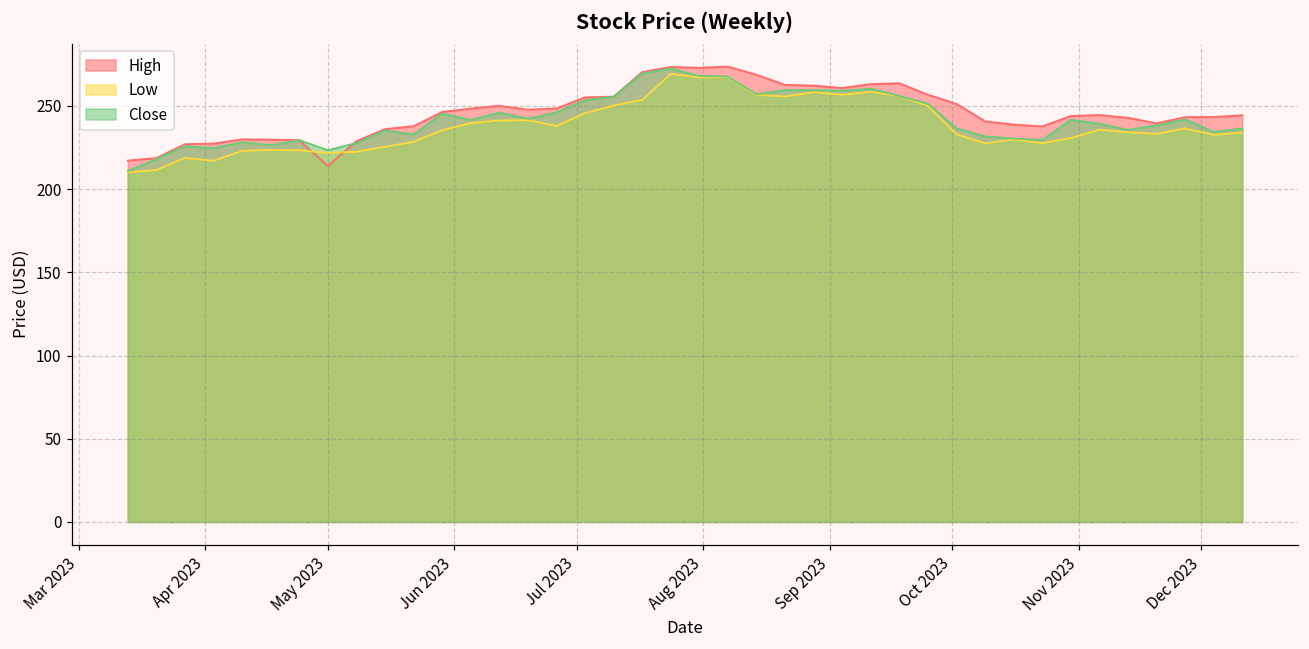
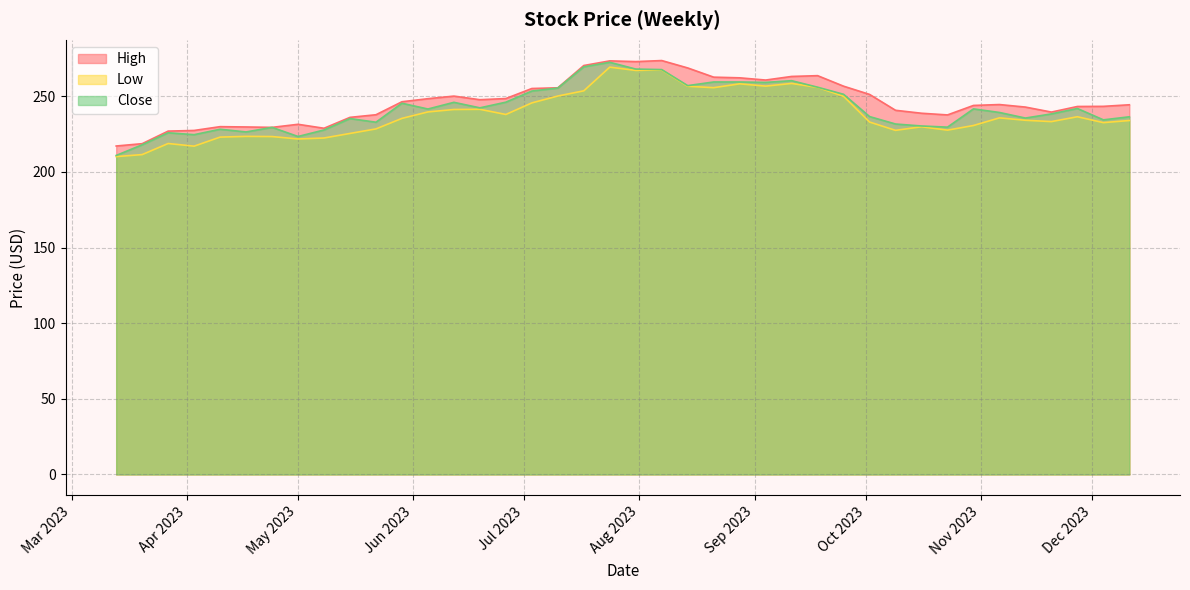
High, May 2023: 214 -> 232
